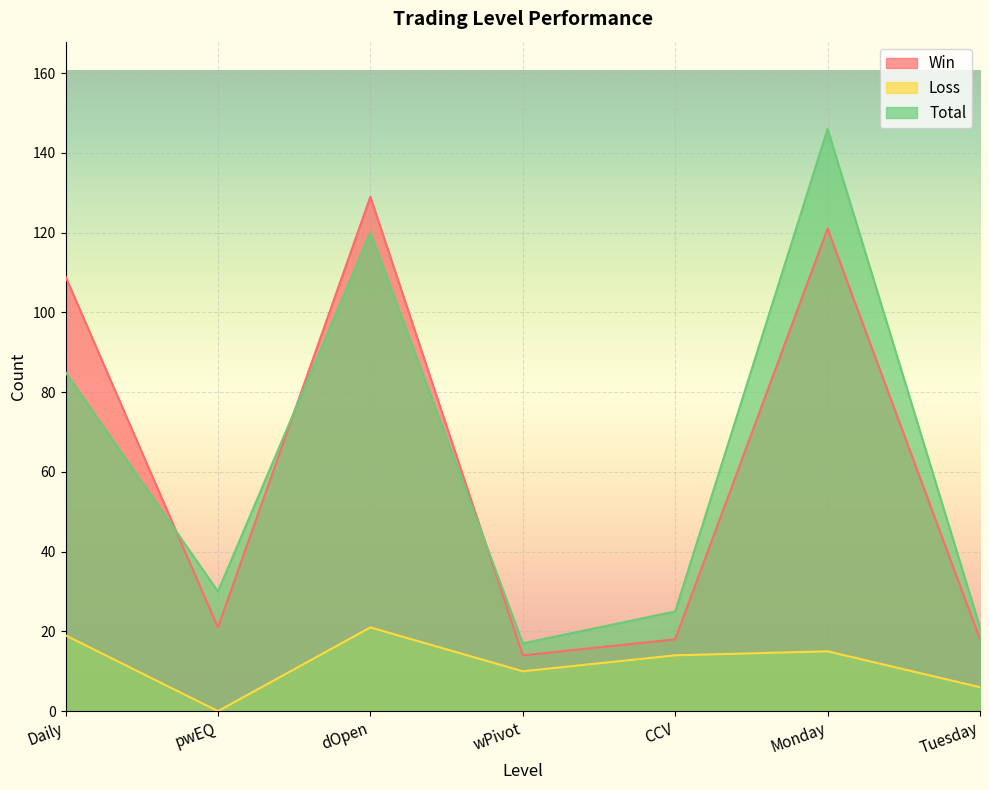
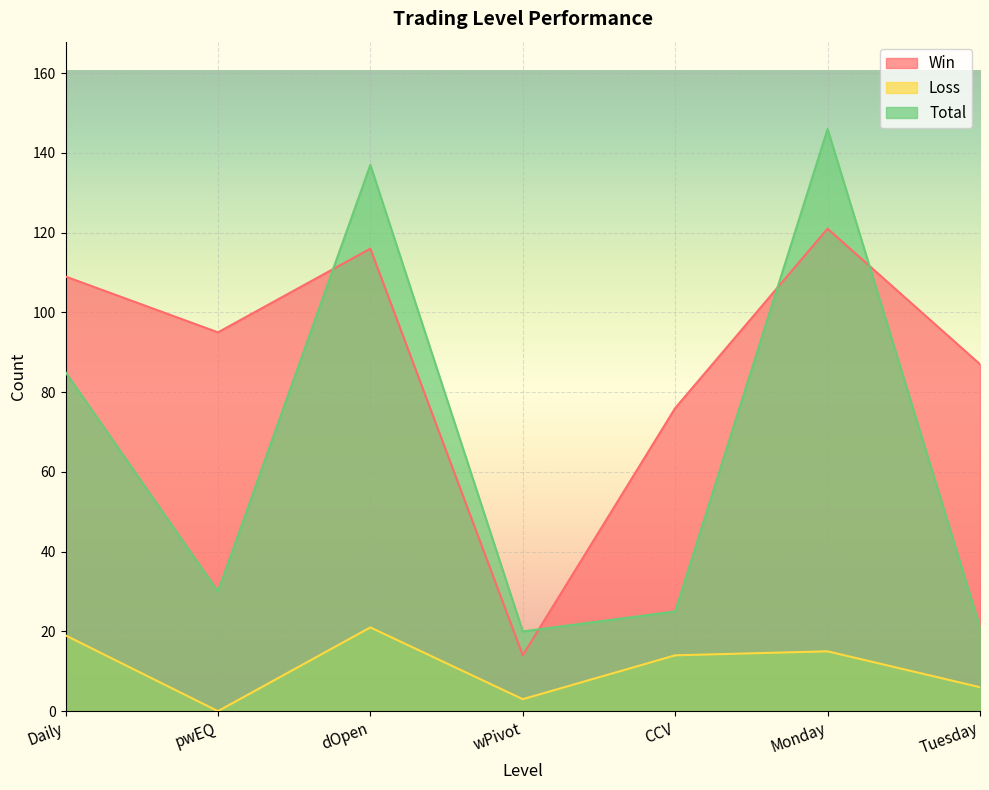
Win, pwEQ: 21 -> 95
Win, dOpen: 129 -> 116
Total, dOpen: 120 -> 137
Loss, wPivot: 10 -> 3
Total, wPivot: 17 -> 20
Win, CCV: 18 -> 76
Win, Tuesday: 18 -> 87
